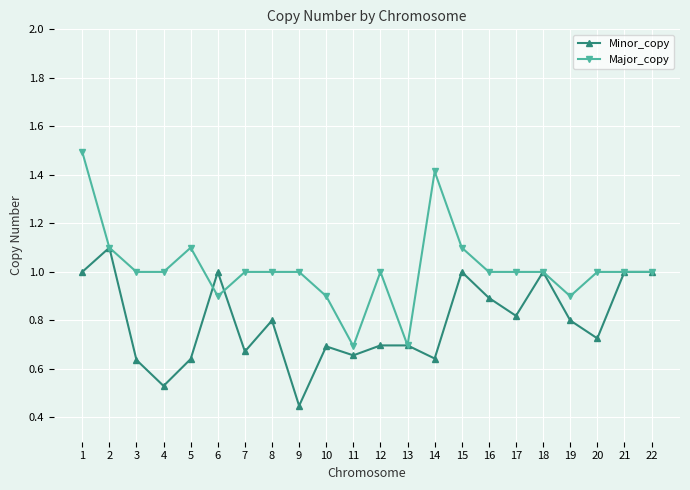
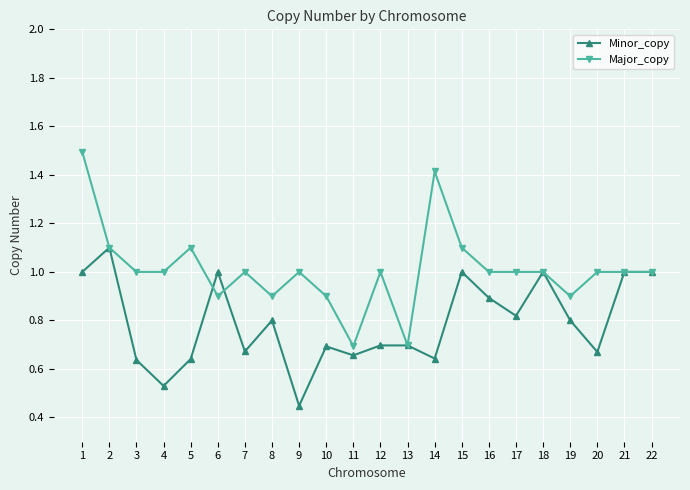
Major_copy, 8: 1.0 -> 0.9
Minor_copy, 20: 0.73 -> 0.67
